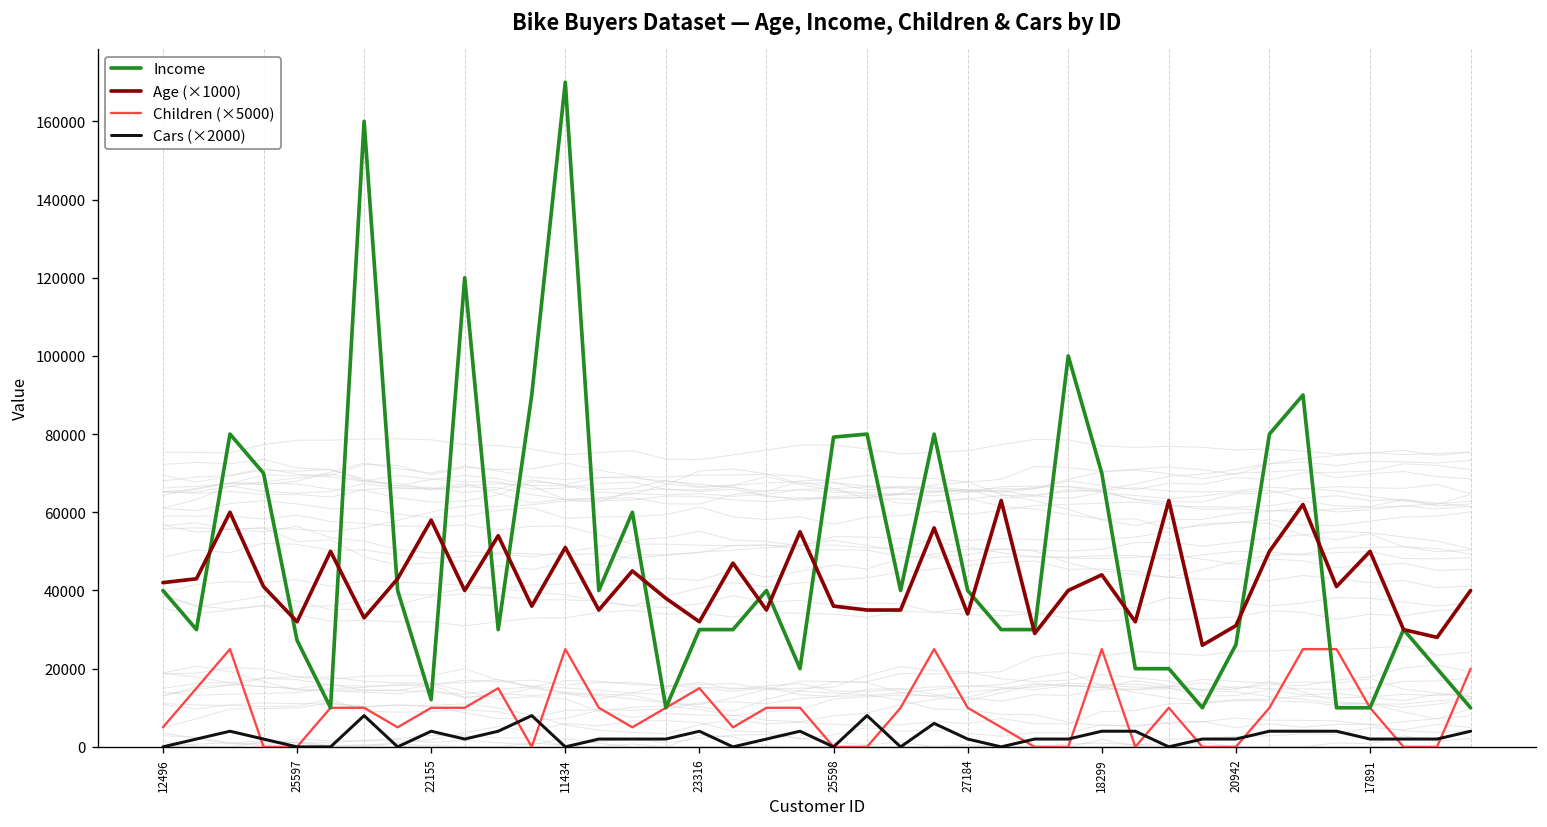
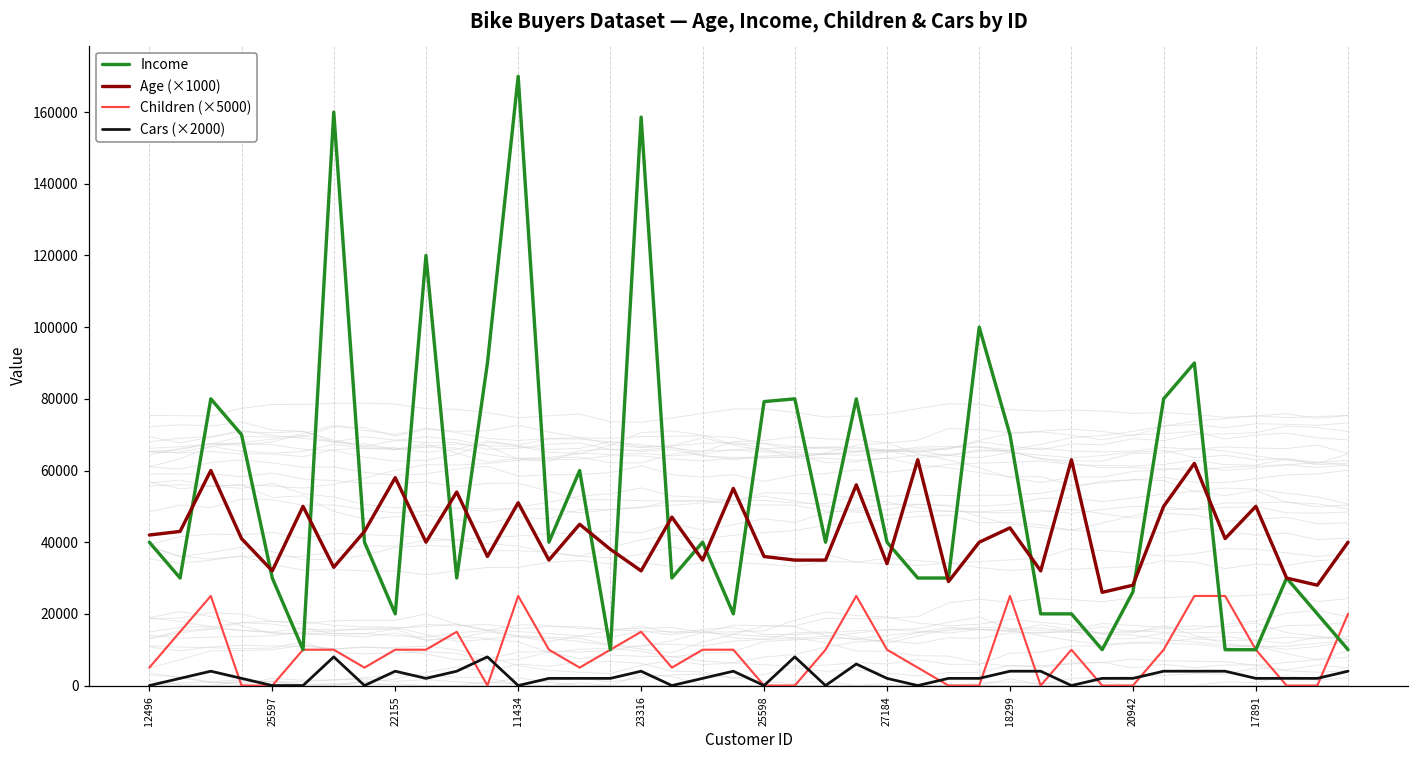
Income, 25597: 27000 -> 30000
Income, 22155: 12000 -> 20000
Income, 23316: 30000 -> 159000
Age (×1000), 20942: 31000 -> 28000
